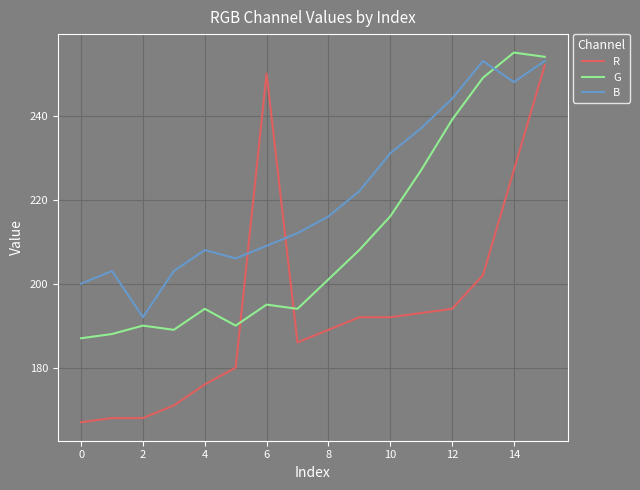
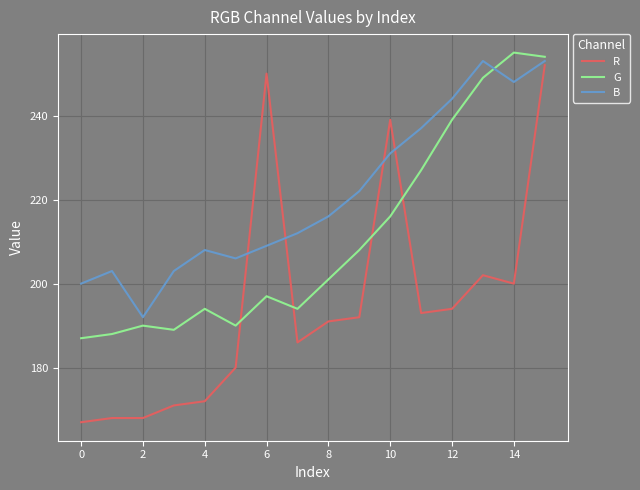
R, 4: 176 -> 172
G, 6: 195 -> 197
R, 8: 189 -> 191
R, 10: 192 -> 239
R, 14: 227 -> 200
